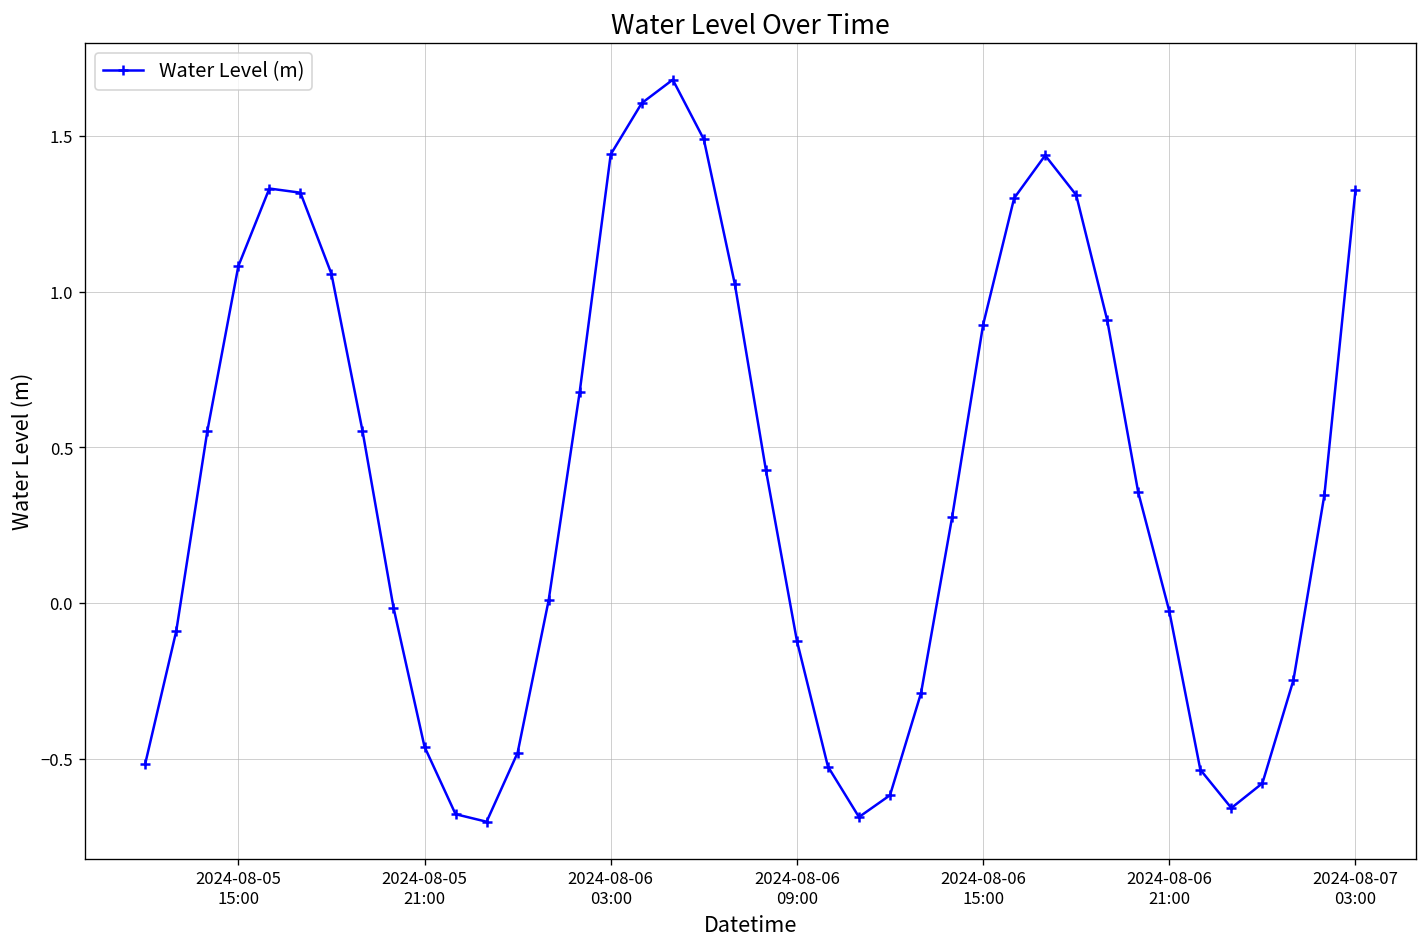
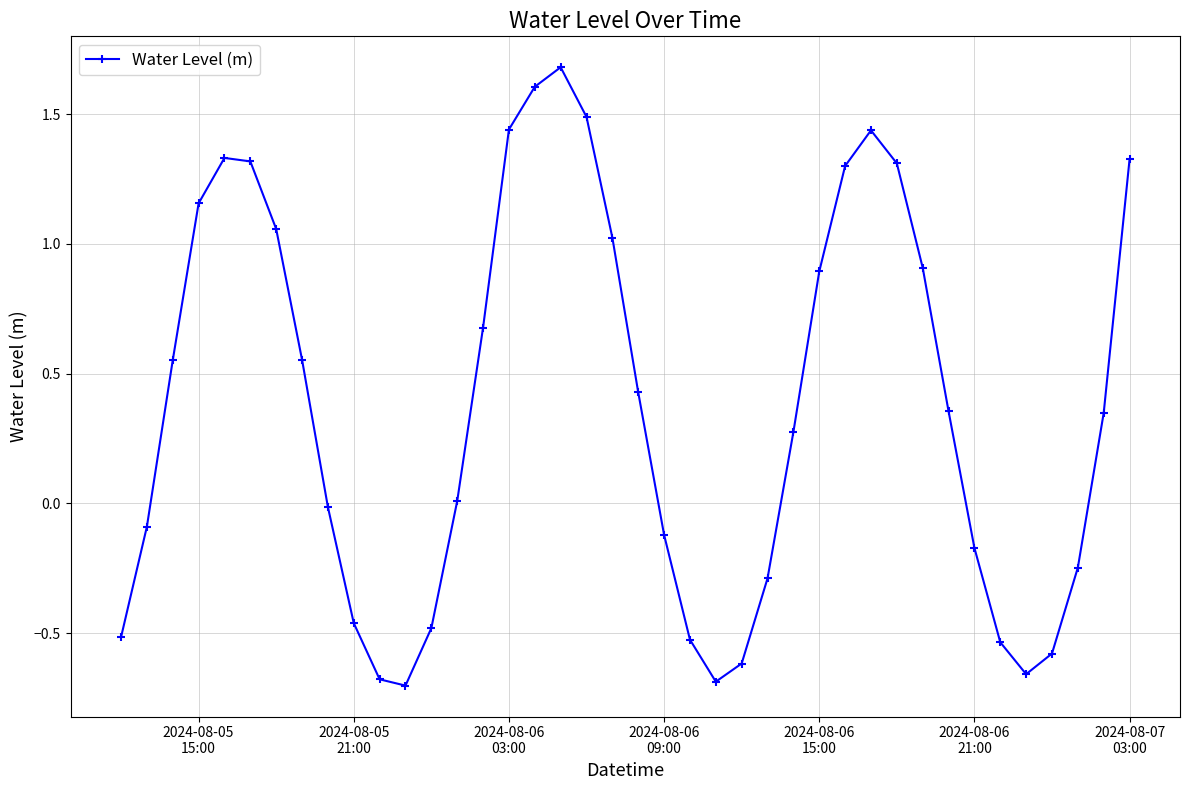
2024-08-05 15:00: 1.08 -> 1.16
2024-08-06 21:00: -0.03 -> -0.17
